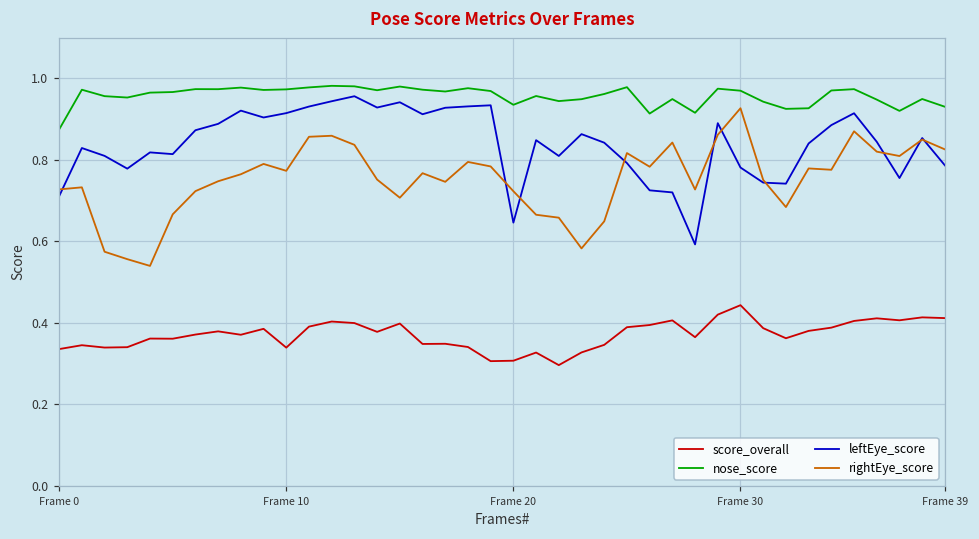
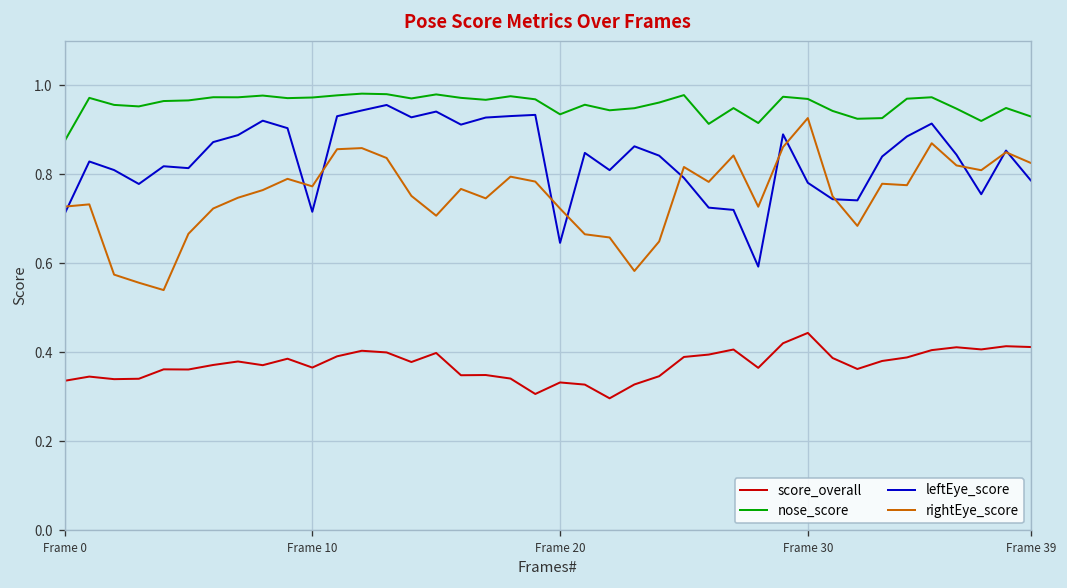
score_overall, Frame 10: 0.34 -> 0.37
leftEye_score, Frame 10: 0.91 -> 0.72
score_overall, Frame 20: 0.31 -> 0.33
